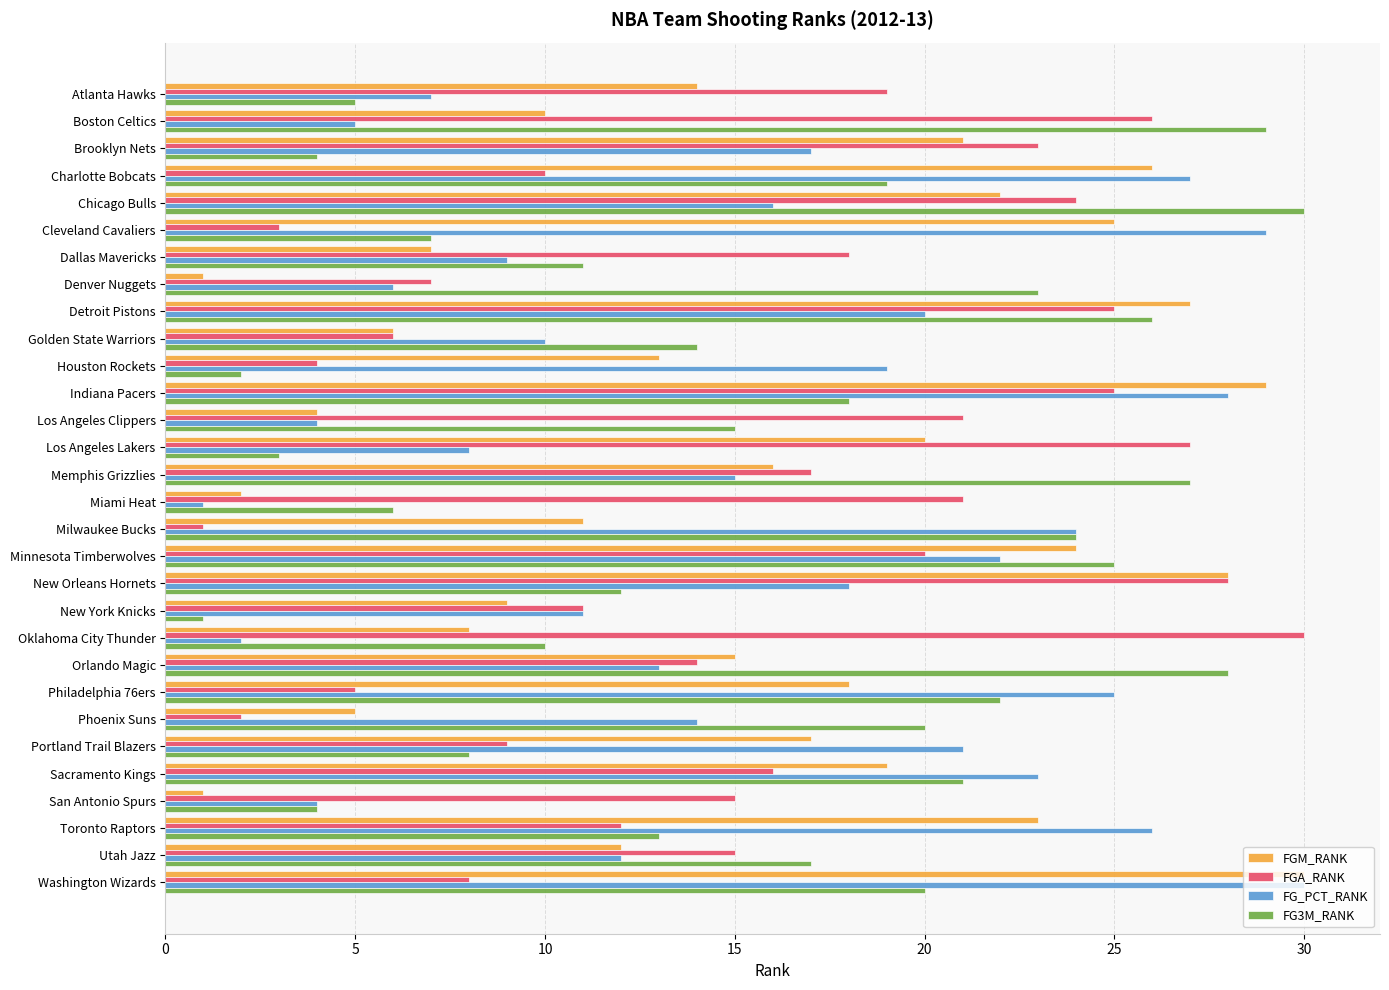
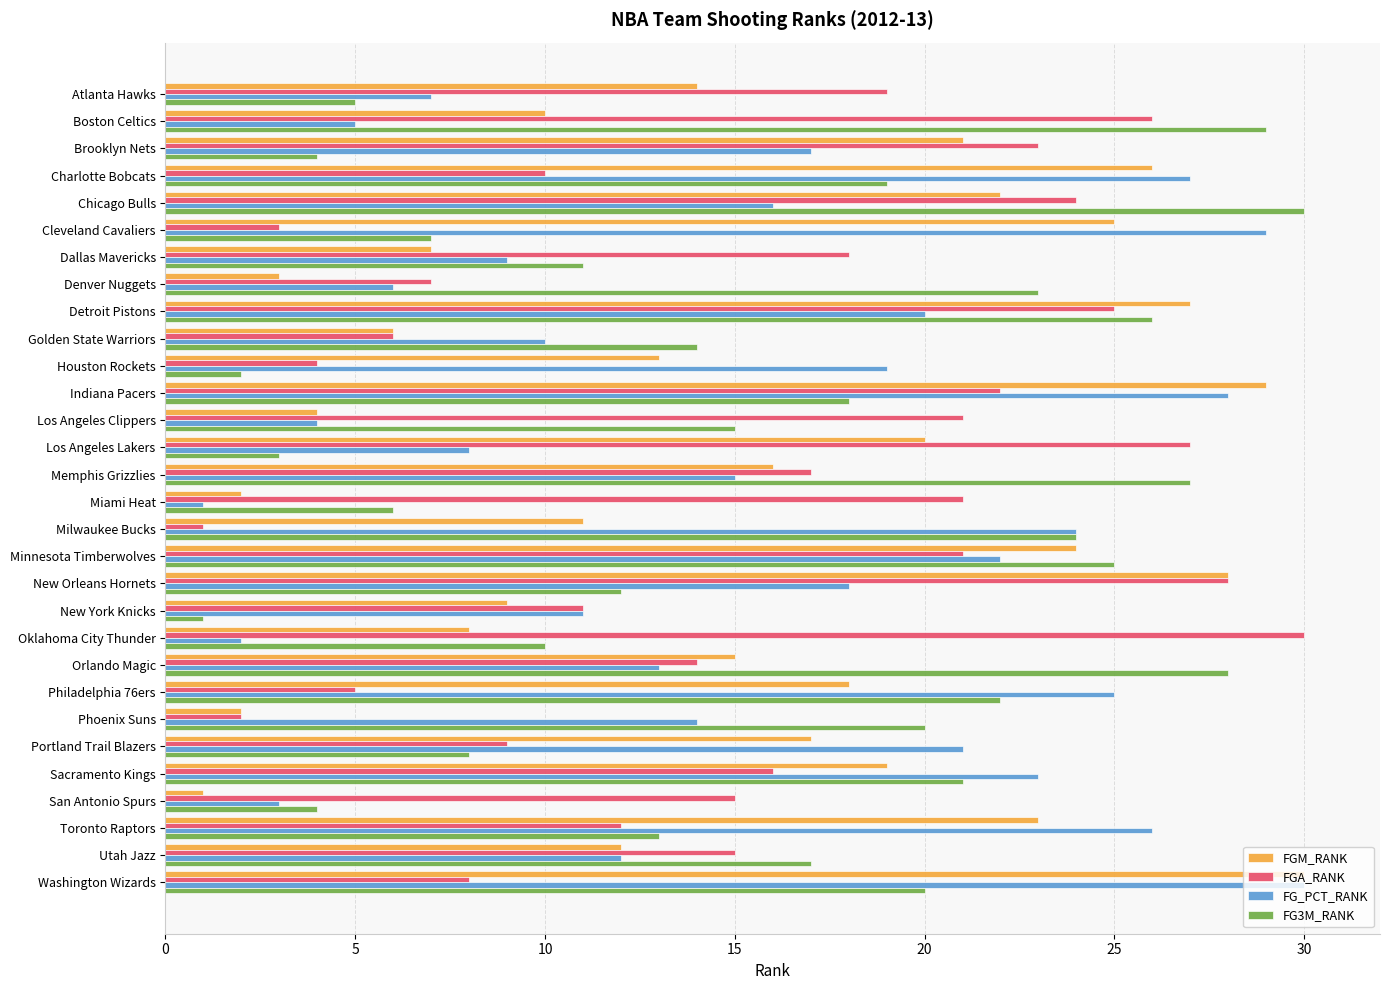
FGM_RANK, Denver Nuggets: 1 -> 3
FGA_RANK, Indiana Pacers: 25 -> 22
FGA_RANK, Minnesota Timberwolves: 20 -> 21
FGM_RANK, Phoenix Suns: 5 -> 2
FG_PCT_RANK, San Antonio Spurs: 4 -> 3
